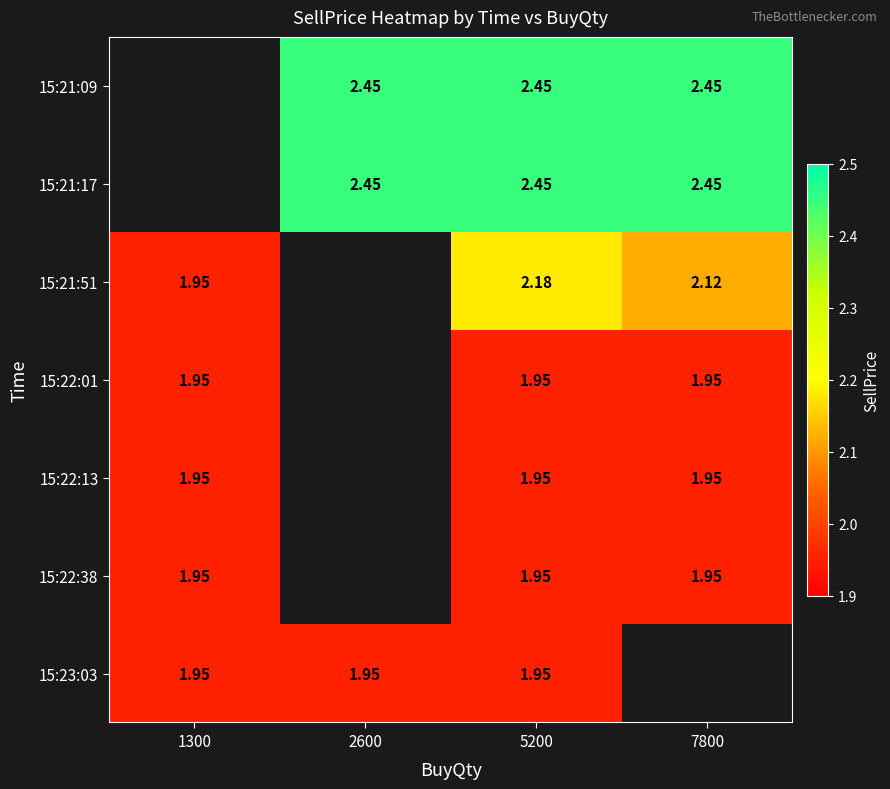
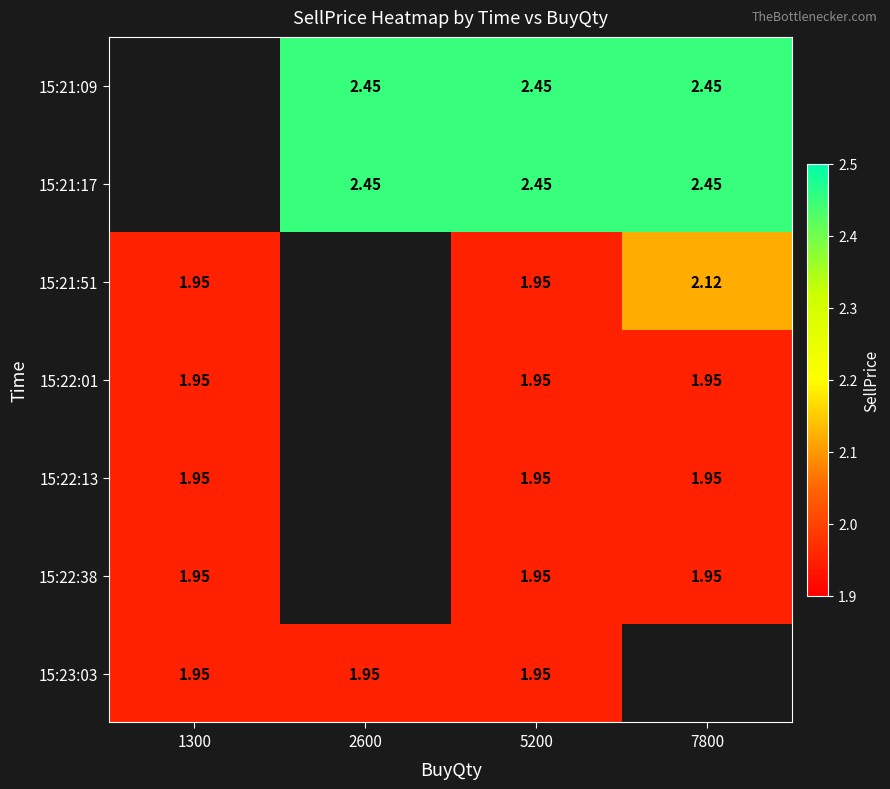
15:21:51, 5200: 2.18 -> 1.95
